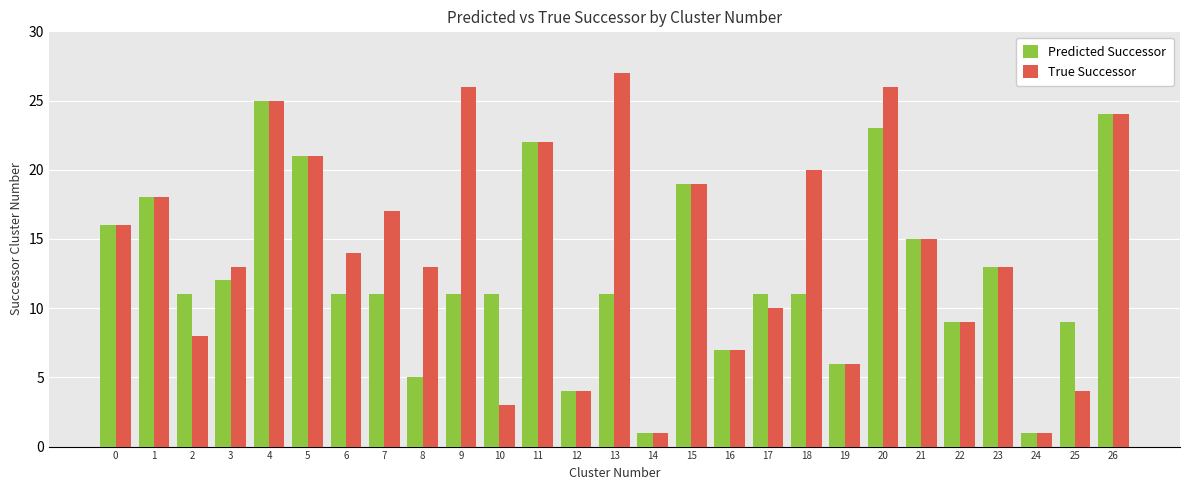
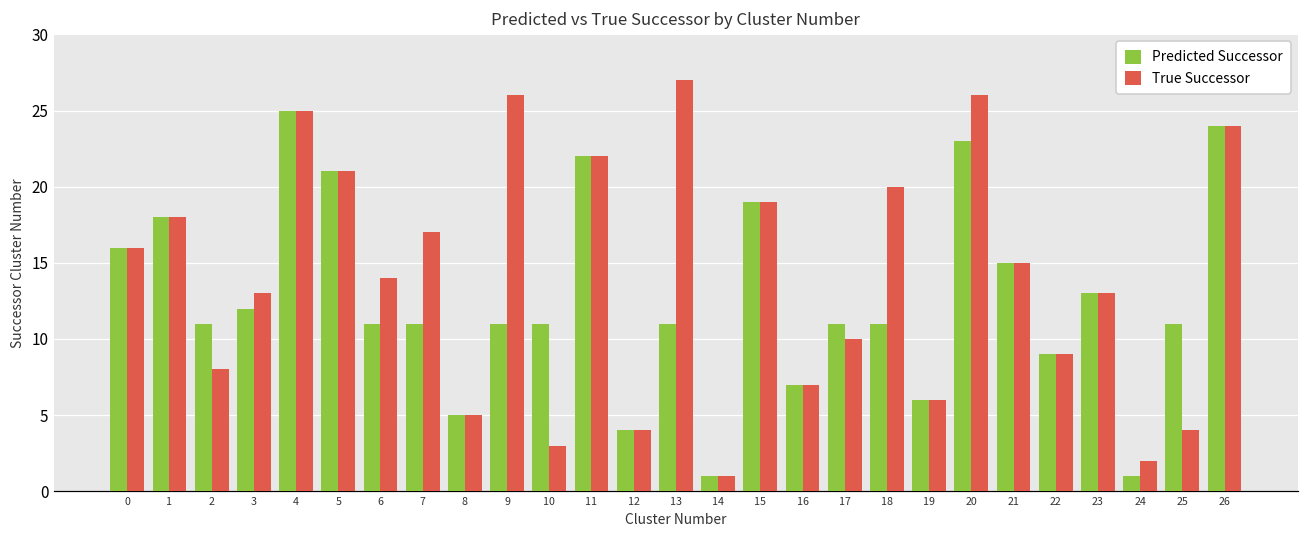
True Successor, 8: 13 -> 5
True Successor, 24: 1 -> 2
Predicted Successor, 25: 9 -> 11
